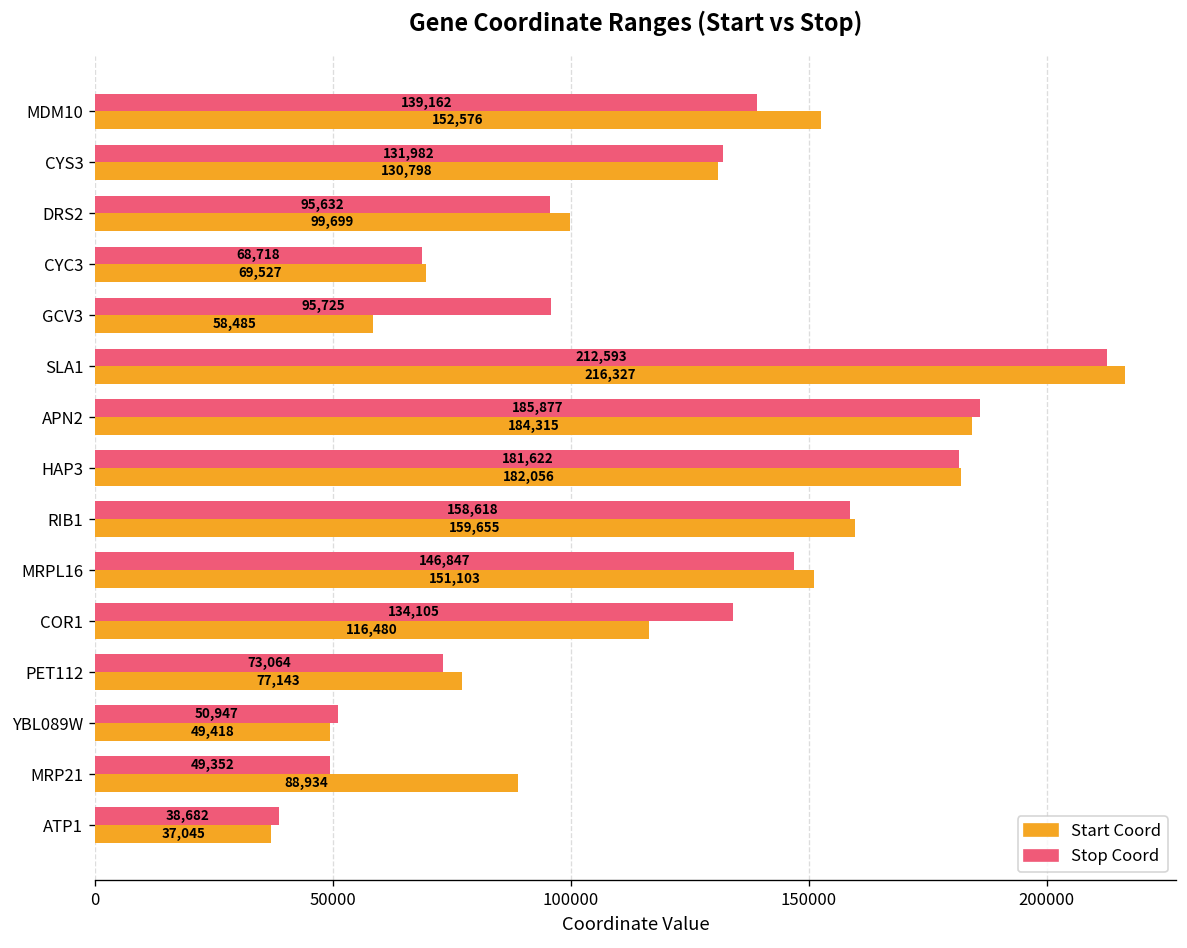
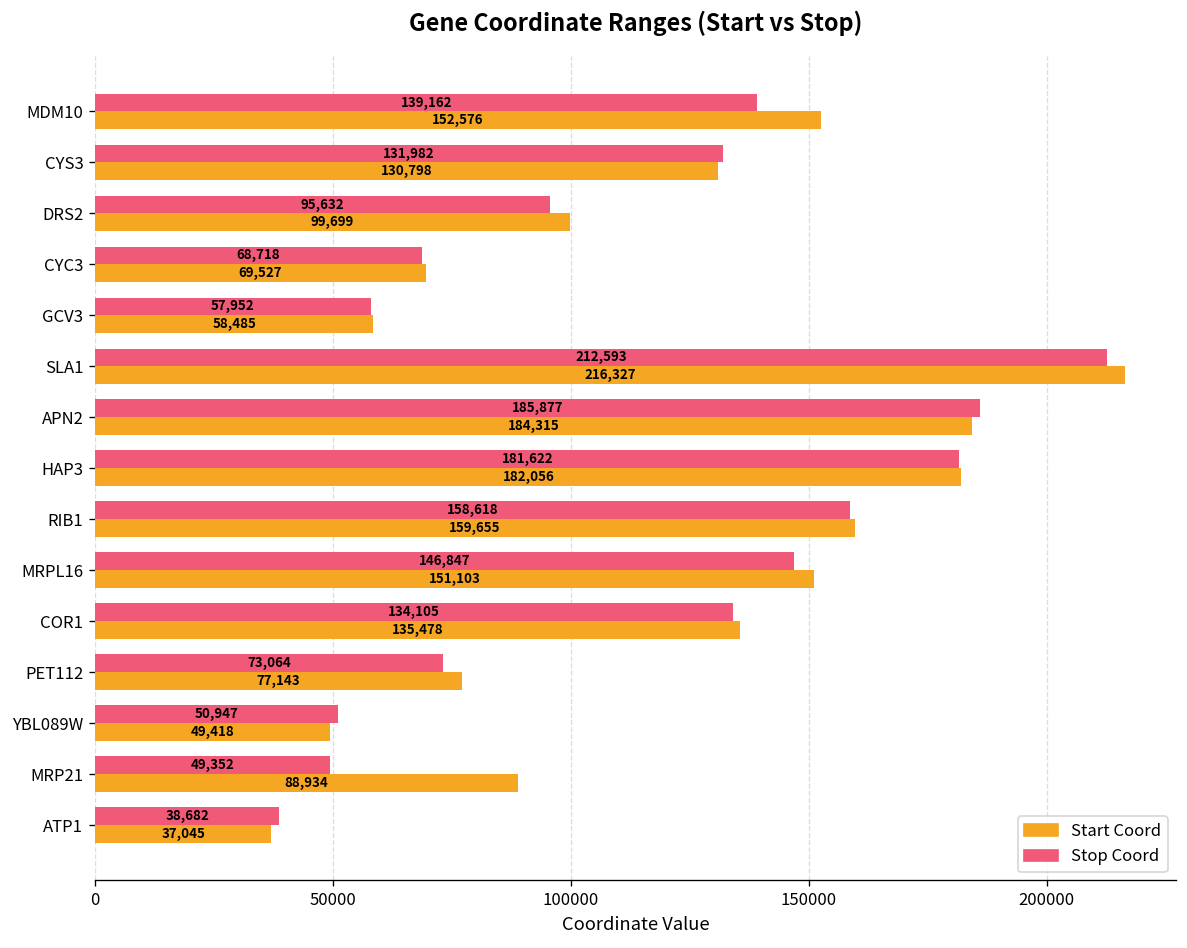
Stop Coord, GCV3: 95,725 -> 57,952
Start Coord, COR1: 116,480 -> 135,478
